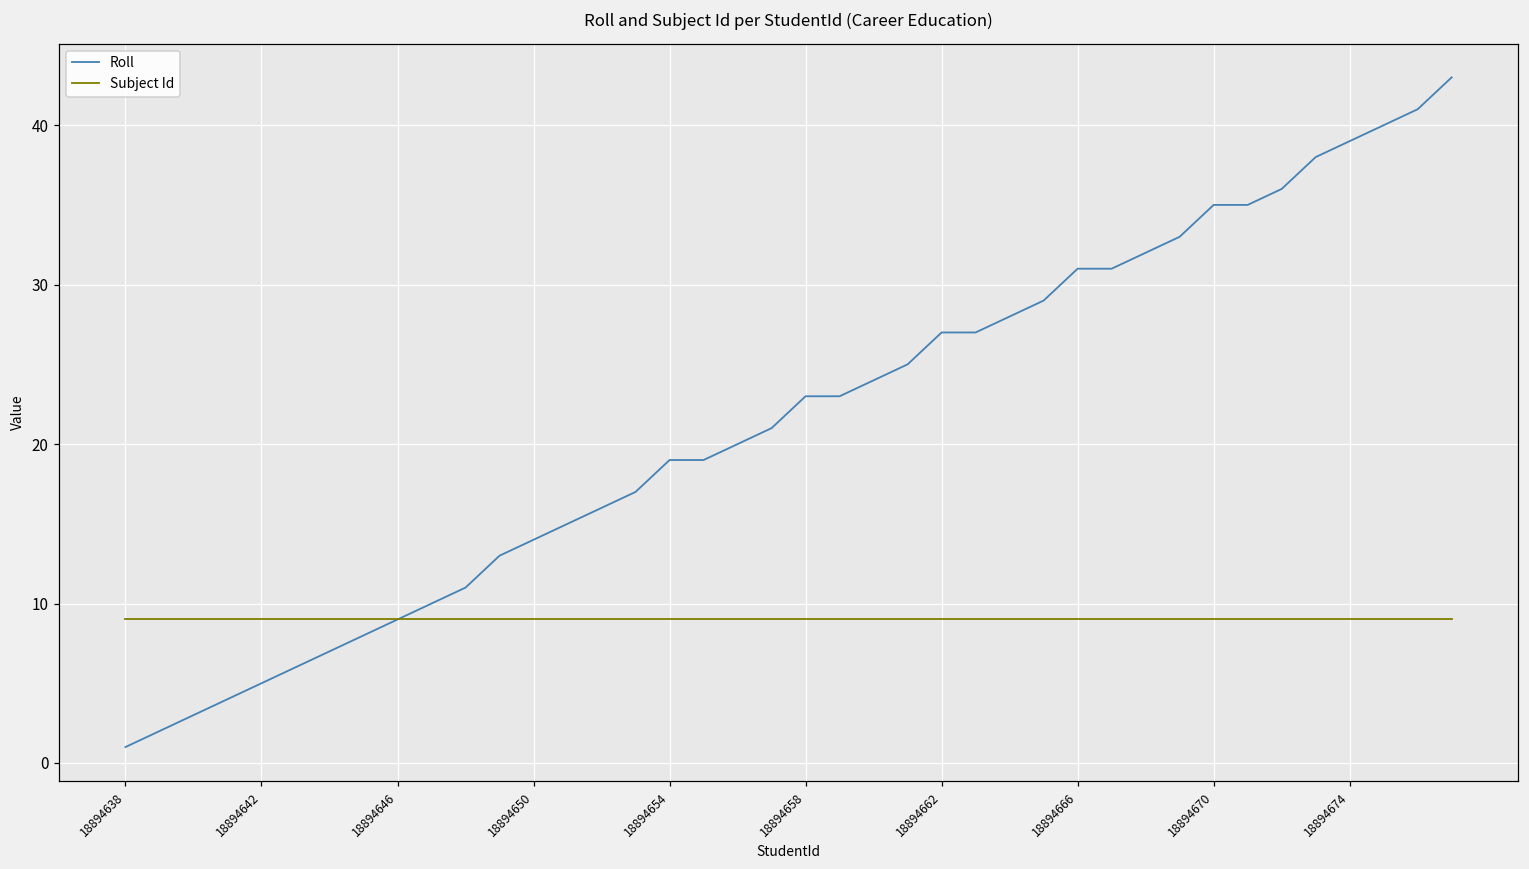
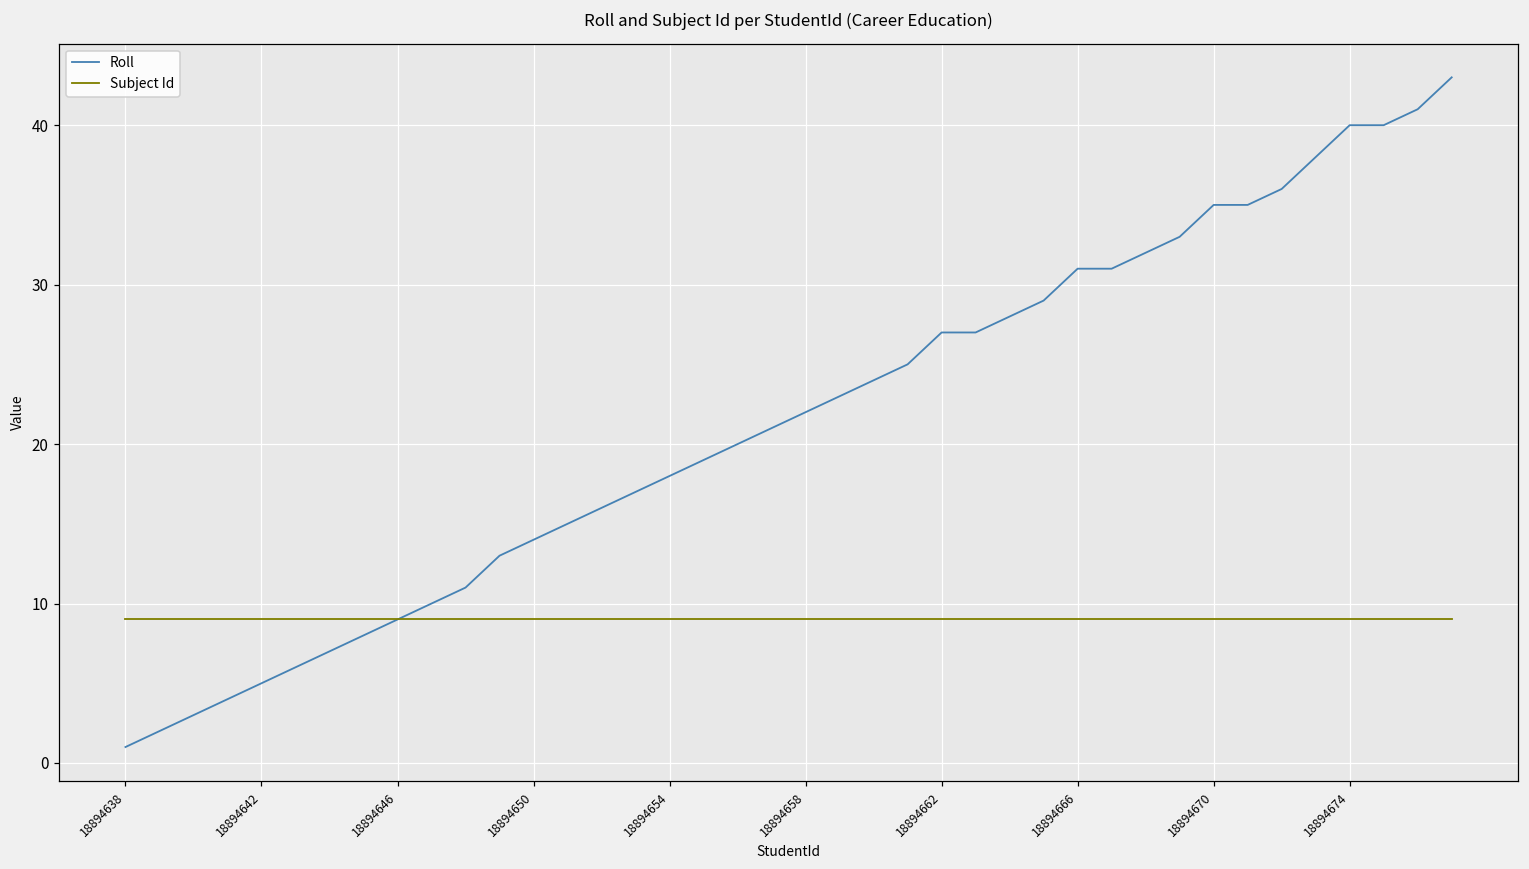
Roll, 18894654: 19 -> 18
Roll, 18894658: 23 -> 22
Roll, 18894674: 39 -> 40
